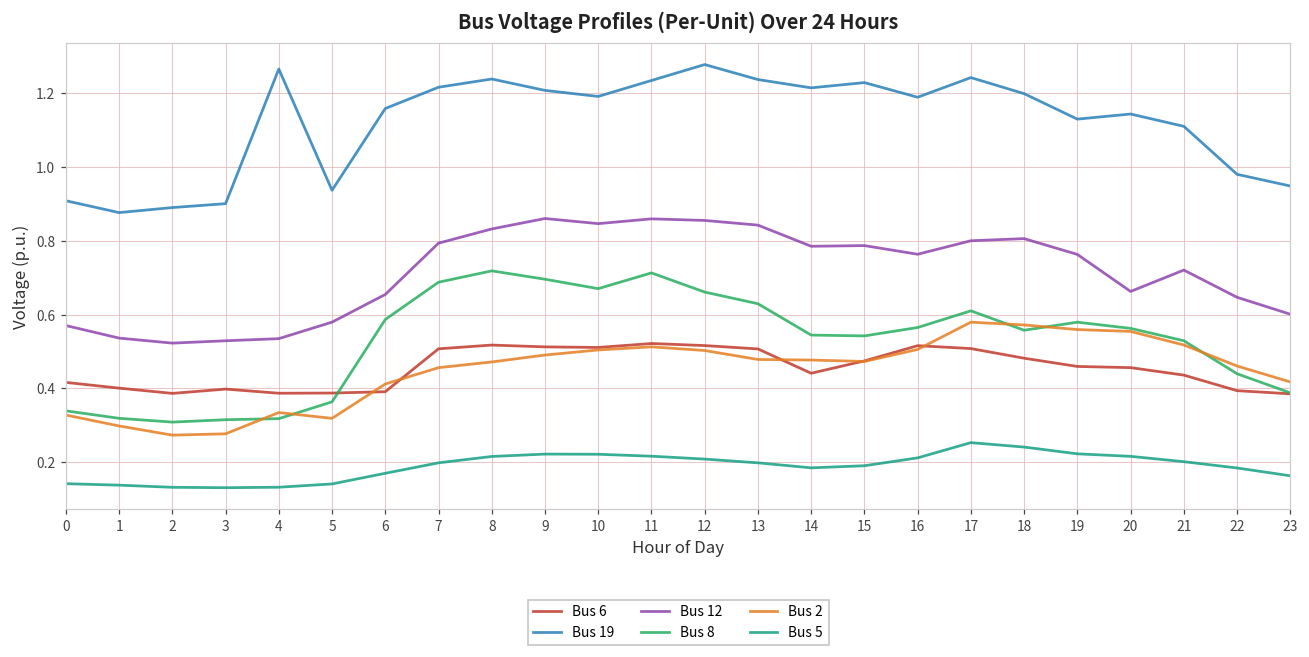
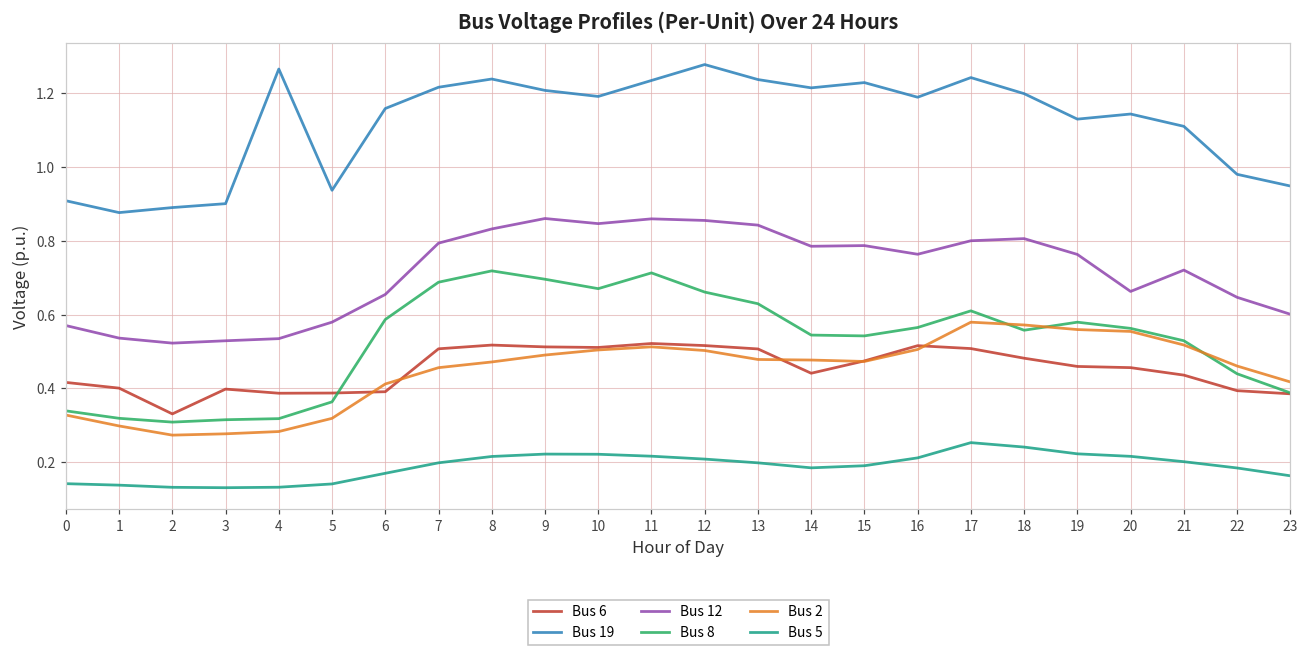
Bus 6, 2: 0.39 -> 0.33
Bus 2, 4: 0.33 -> 0.28
